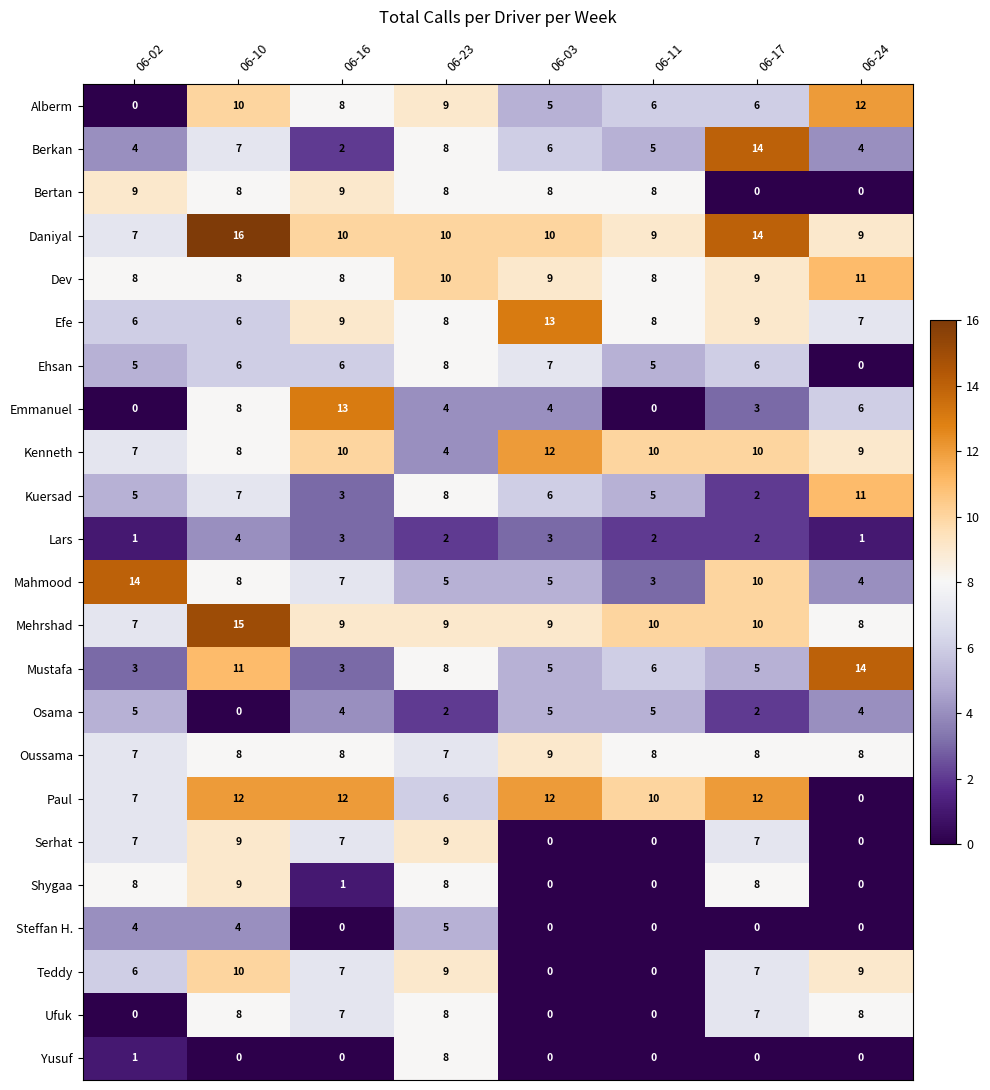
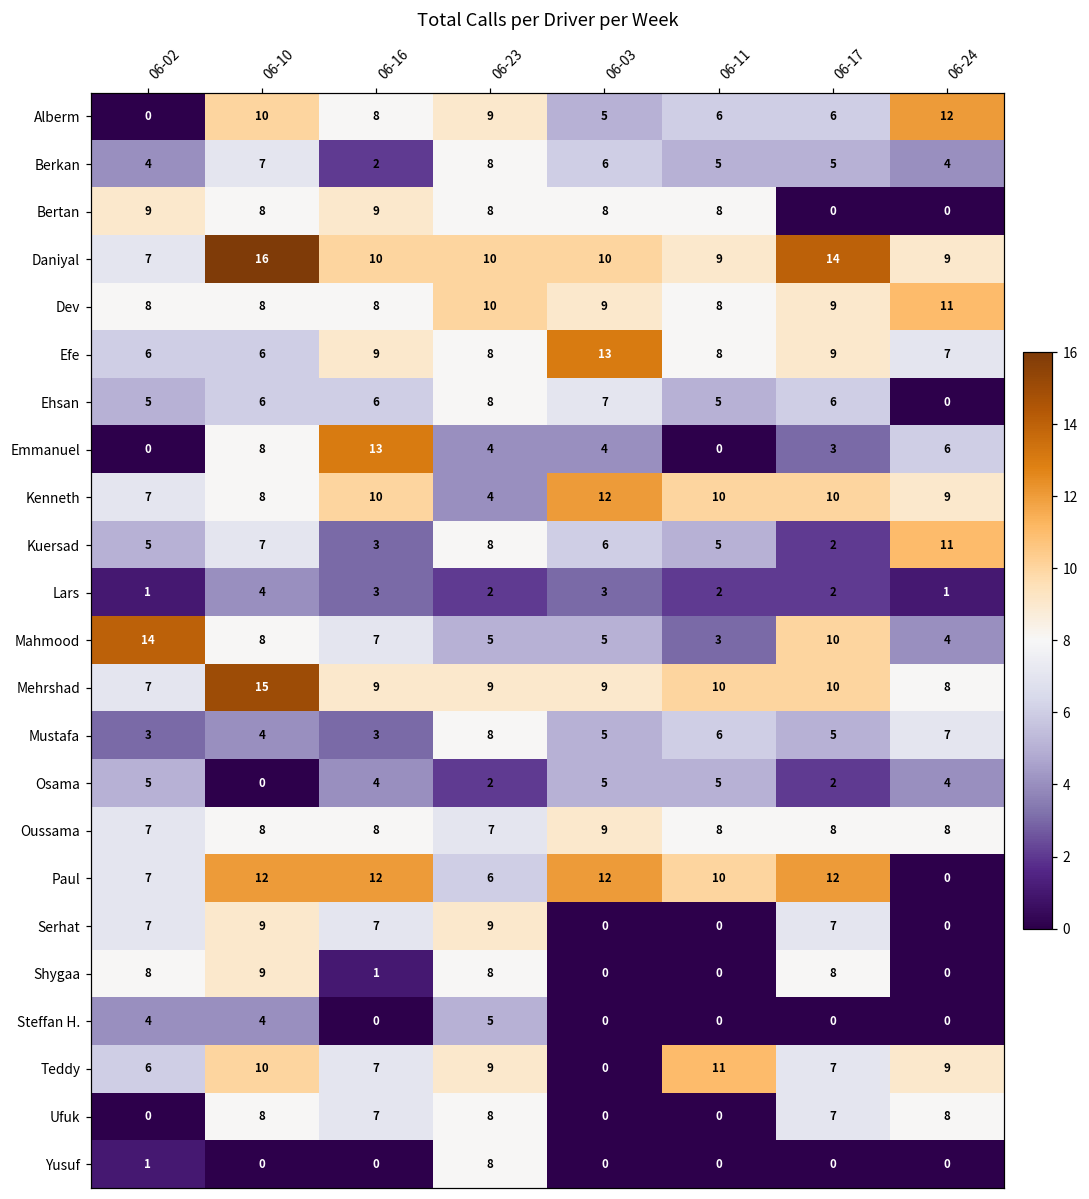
Berkan, 06-17: 14 -> 5
Mustafa, 06-10: 11 -> 4
Mustafa, 06-24: 14 -> 7
Teddy, 06-11: 0 -> 11
